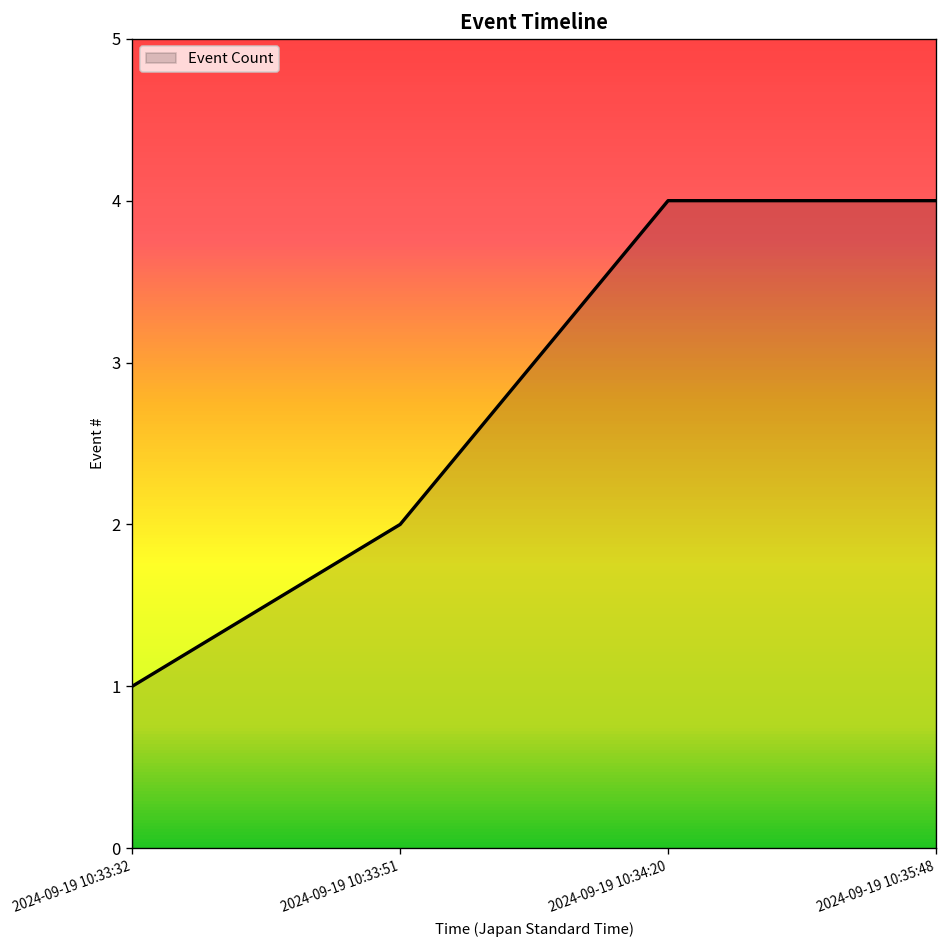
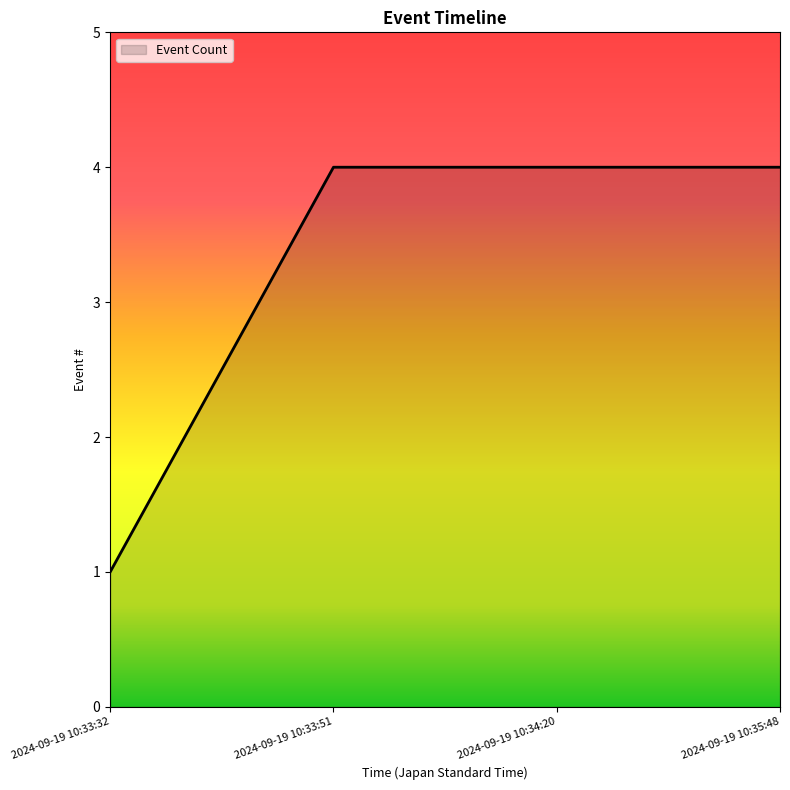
2024-09-19 10:33:51: 2 -> 4
